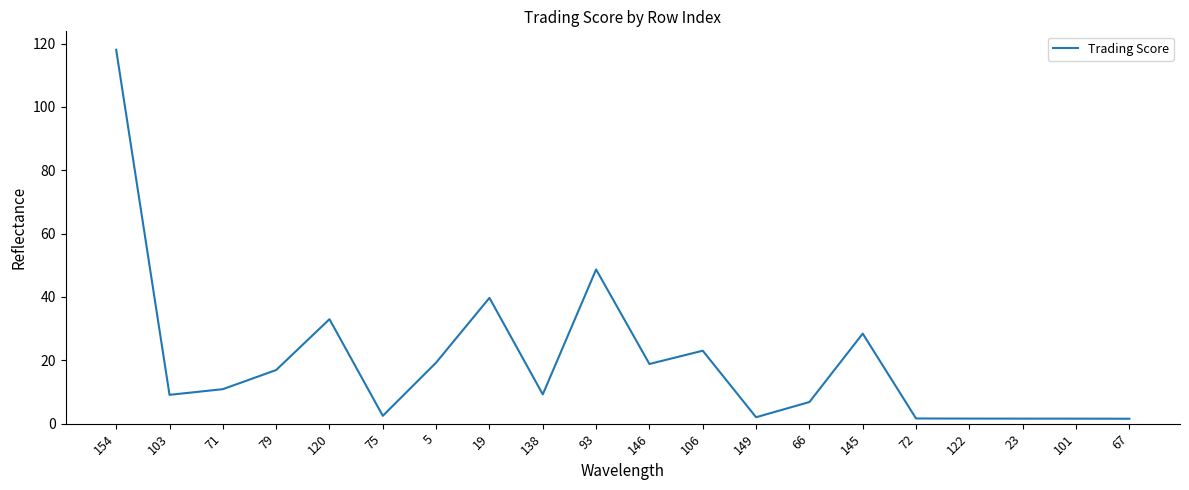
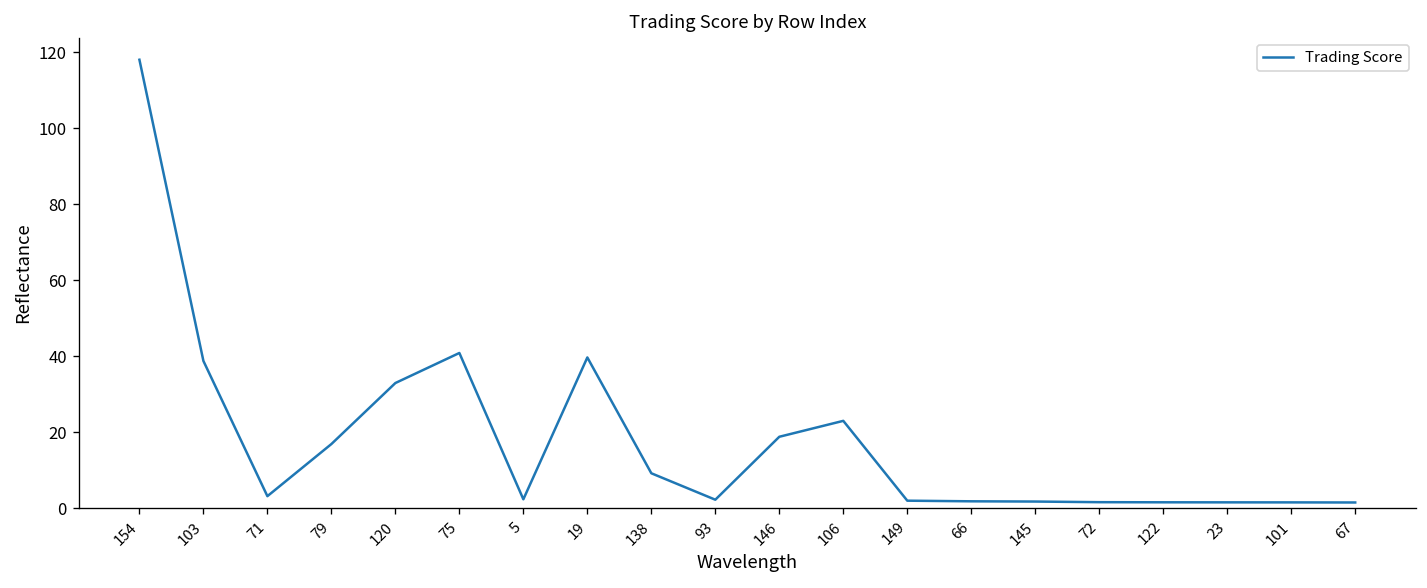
103: 9 -> 39
71: 11 -> 3
75: 2 -> 41
5: 19 -> 2
93: 49 -> 2
66: 7 -> 2
145: 28 -> 2
